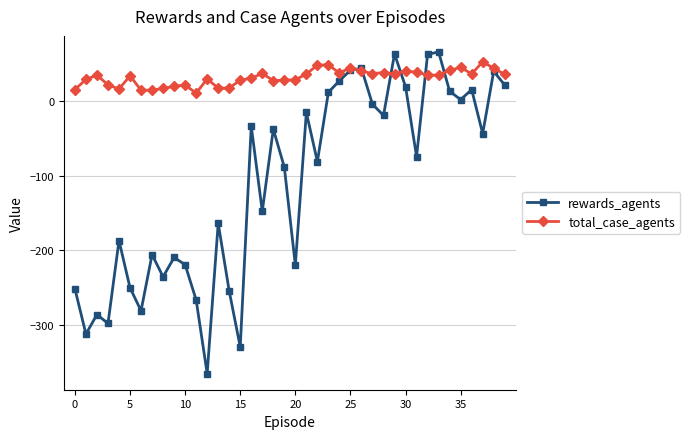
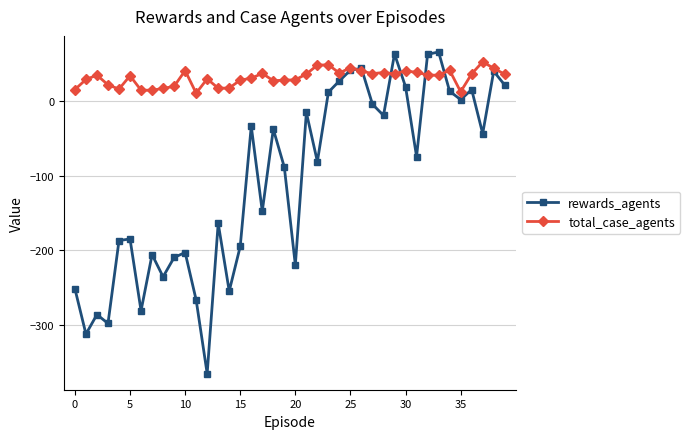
rewards_agents, 5: -250 -> -180
rewards_agents, 10: -220 -> -200
total_case_agents, 10: 20 -> 40
rewards_agents, 15: -330 -> -190
total_case_agents, 35: 40 -> 10
